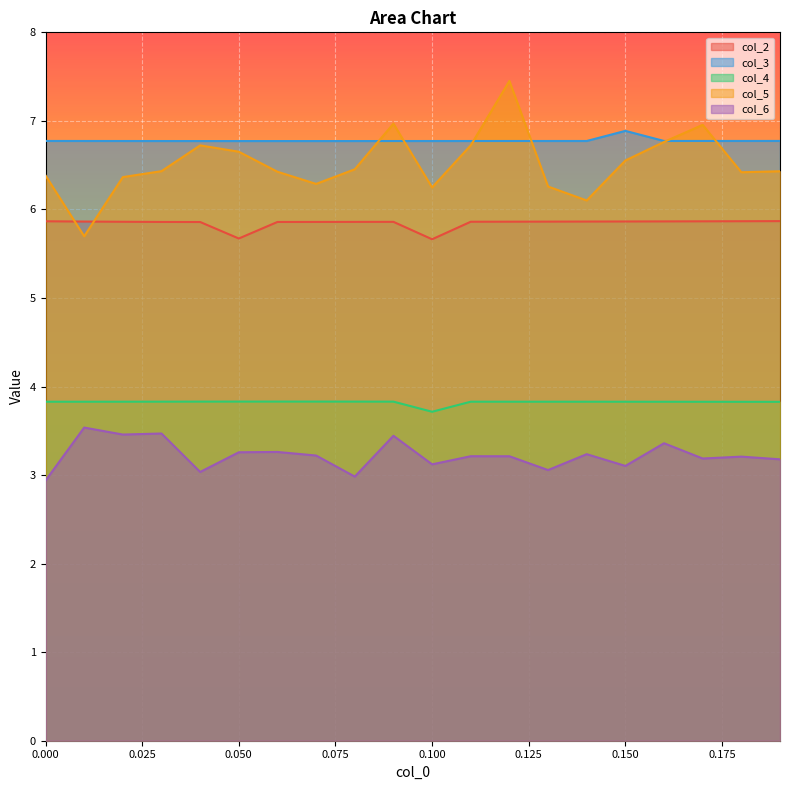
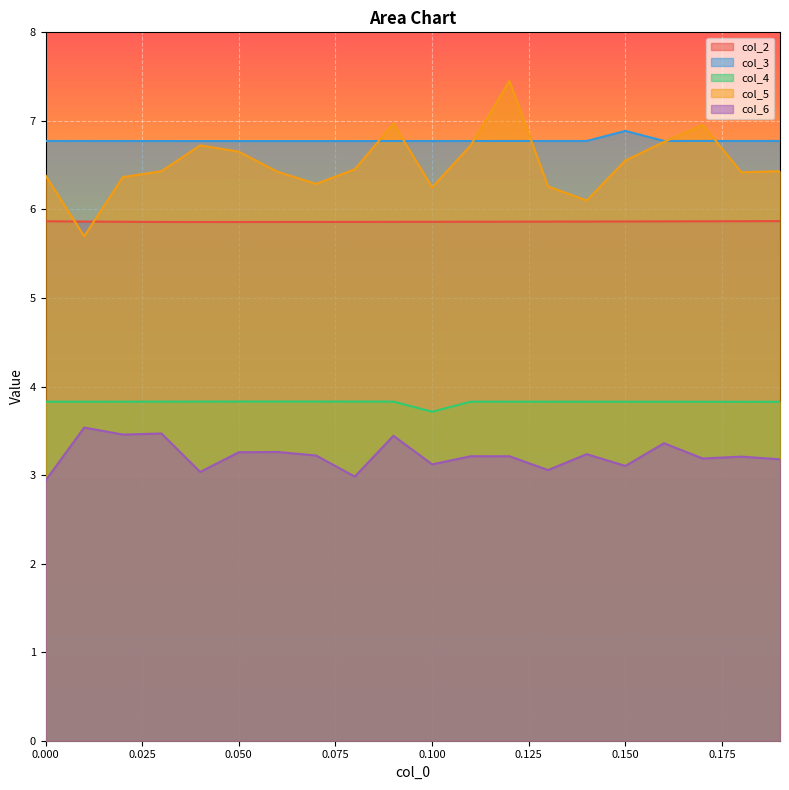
col_2, 0.050: 5.7 -> 5.9
col_2, 0.100: 5.7 -> 5.9
